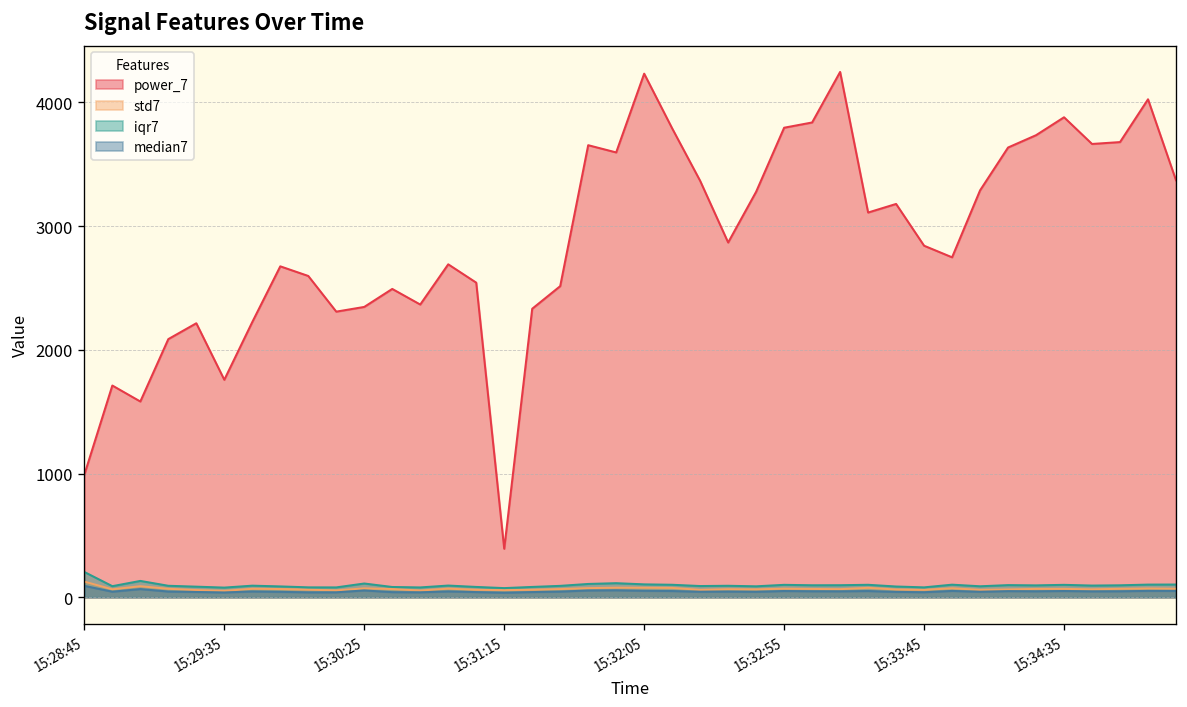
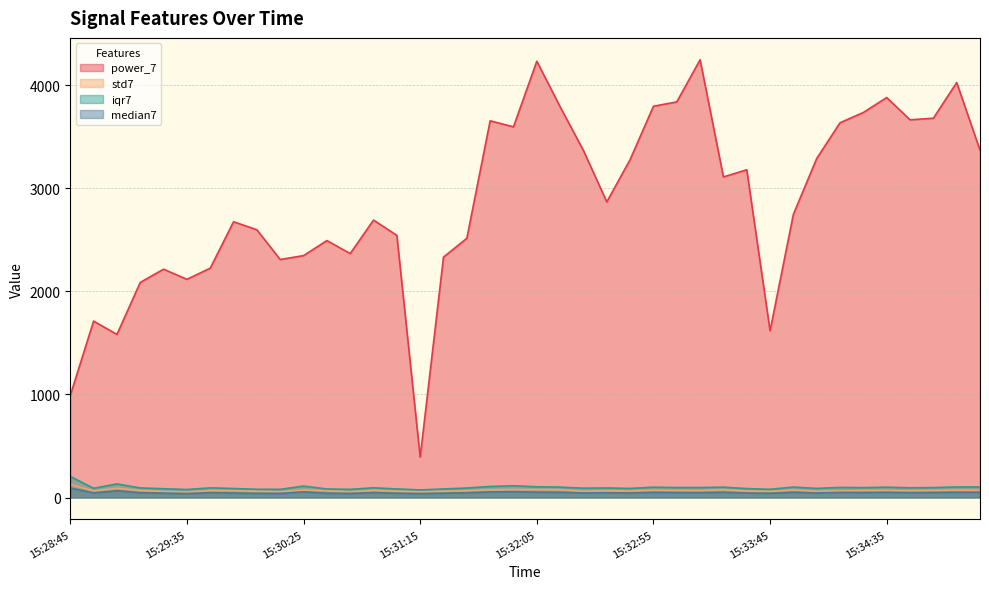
power_7, 15:29:35: 1760 -> 2120
power_7, 15:33:45: 2840 -> 1620
